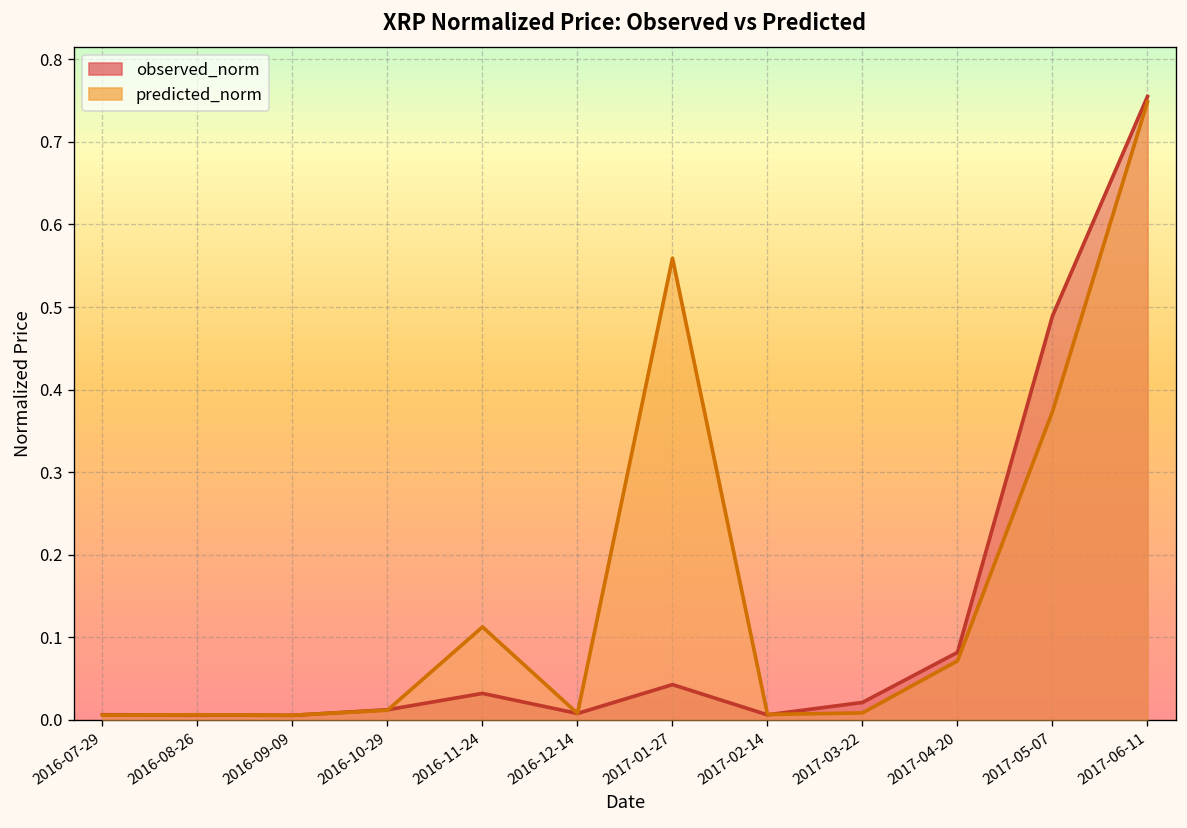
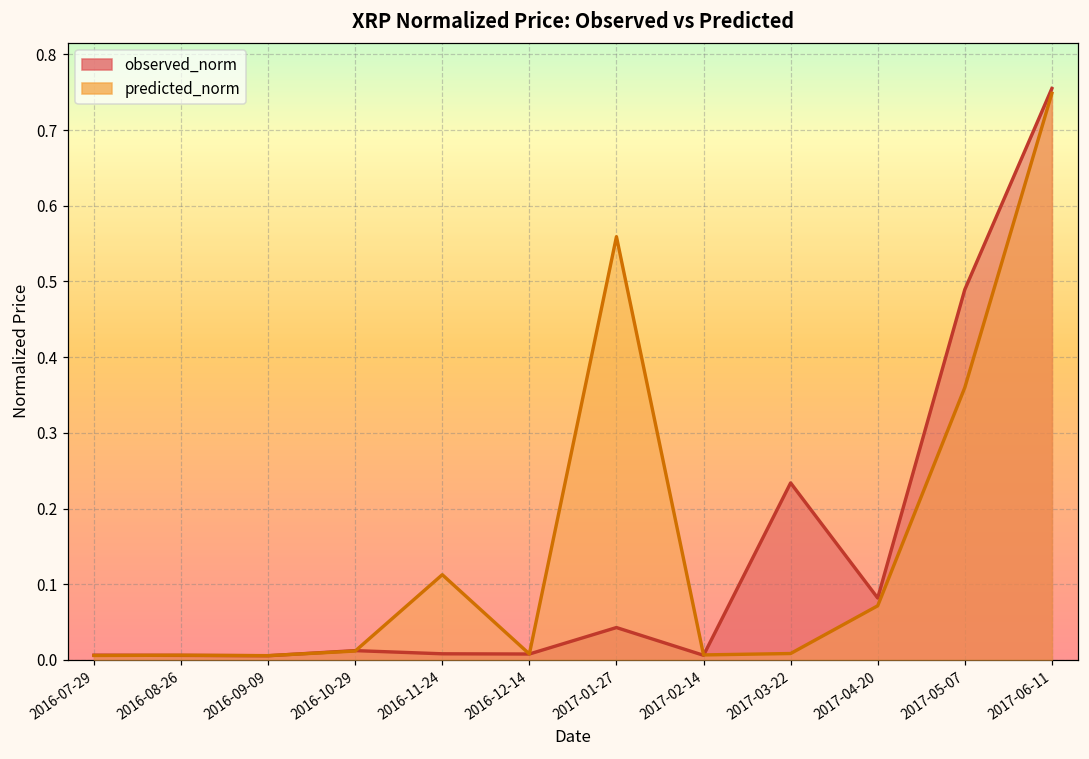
observed_norm, 2016-11-24: 0.03 -> 0.01
observed_norm, 2017-03-22: 0.02 -> 0.23
predicted_norm, 2017-05-07: 0.37 -> 0.36
